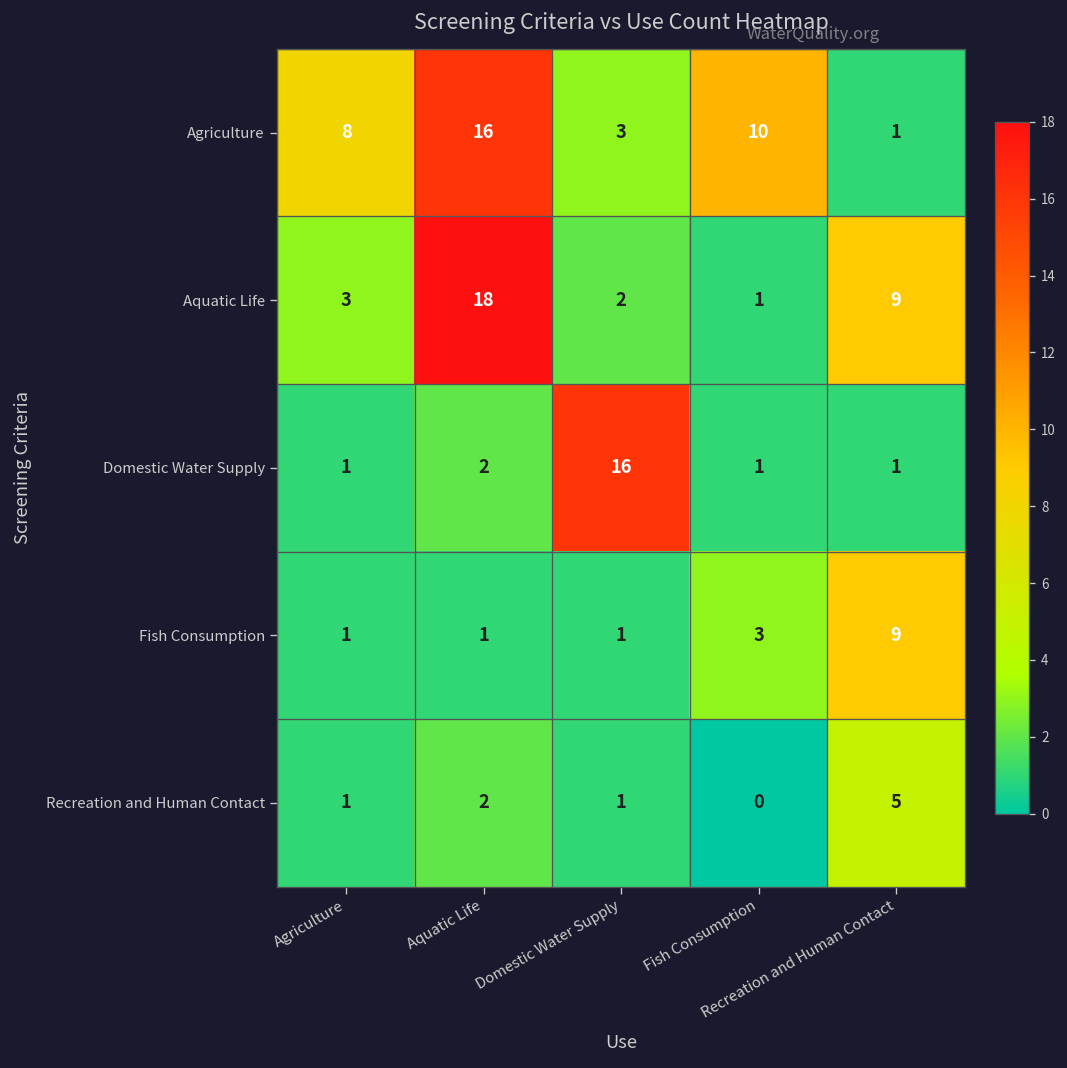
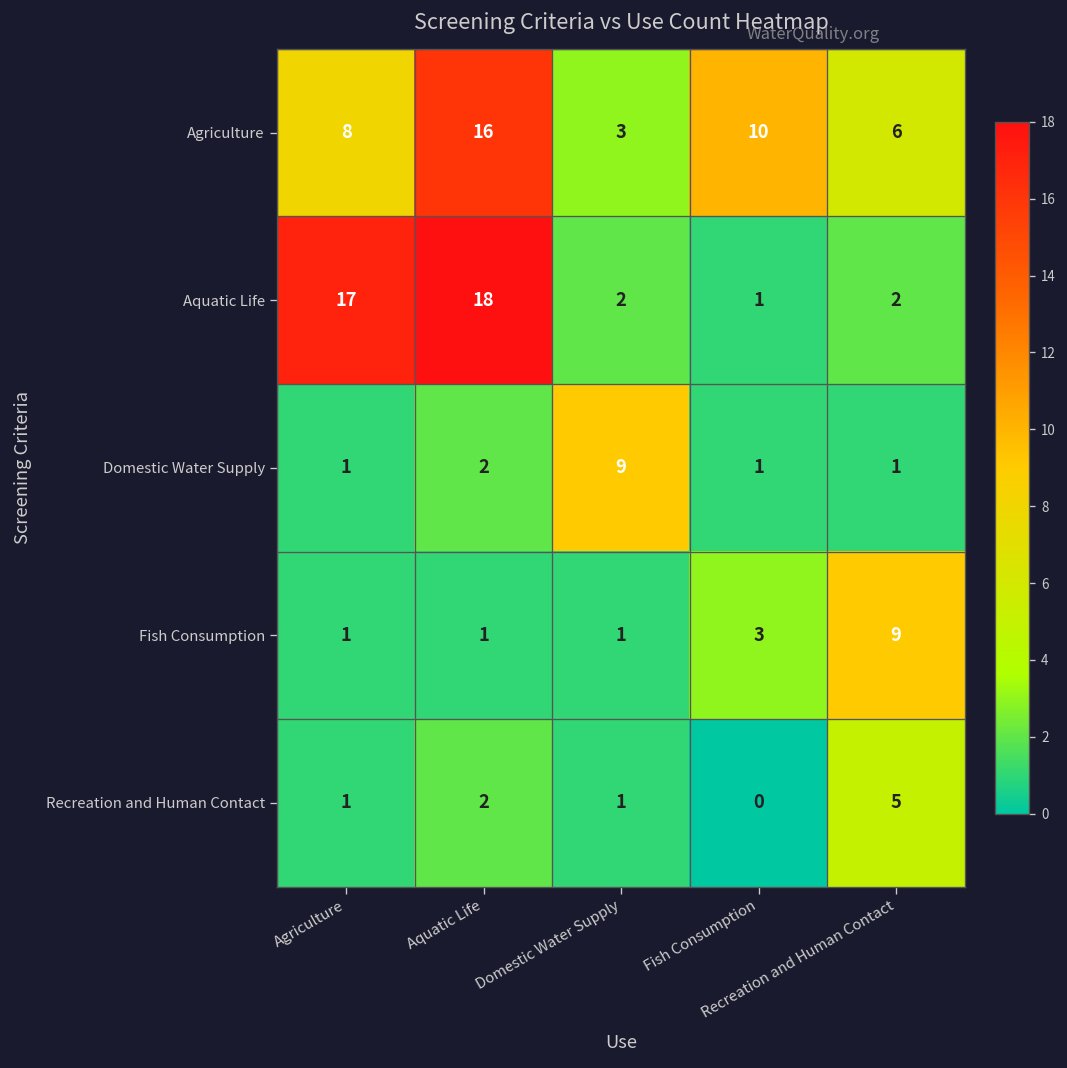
Agriculture, Recreation and Human Contact: 1 -> 6
Aquatic Life, Agriculture: 3 -> 17
Aquatic Life, Recreation and Human Contact: 9 -> 2
Domestic Water Supply, Domestic Water Supply: 16 -> 9
